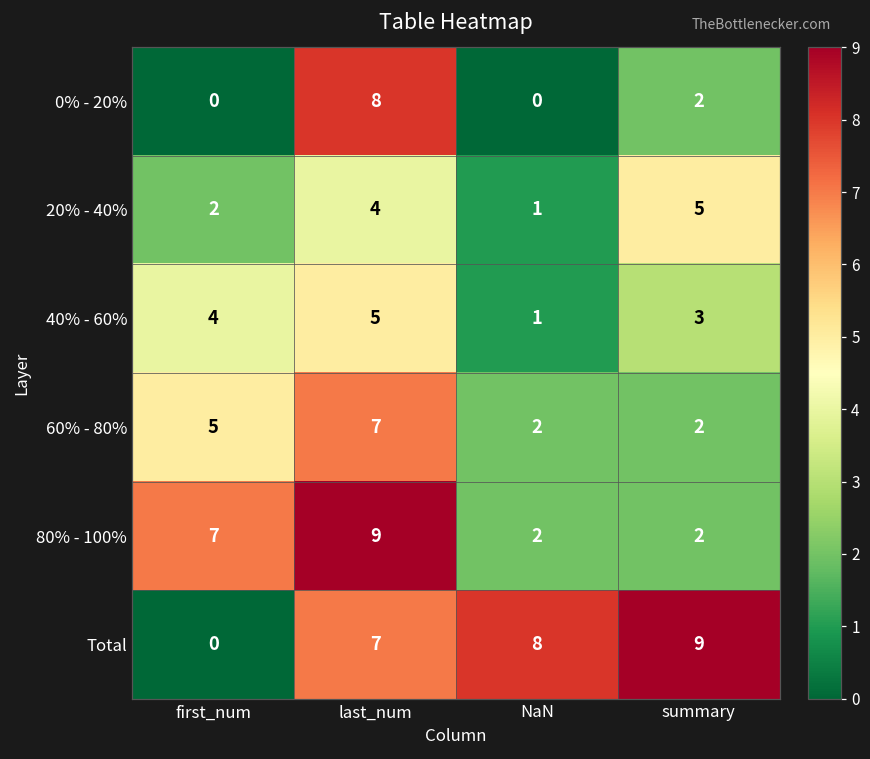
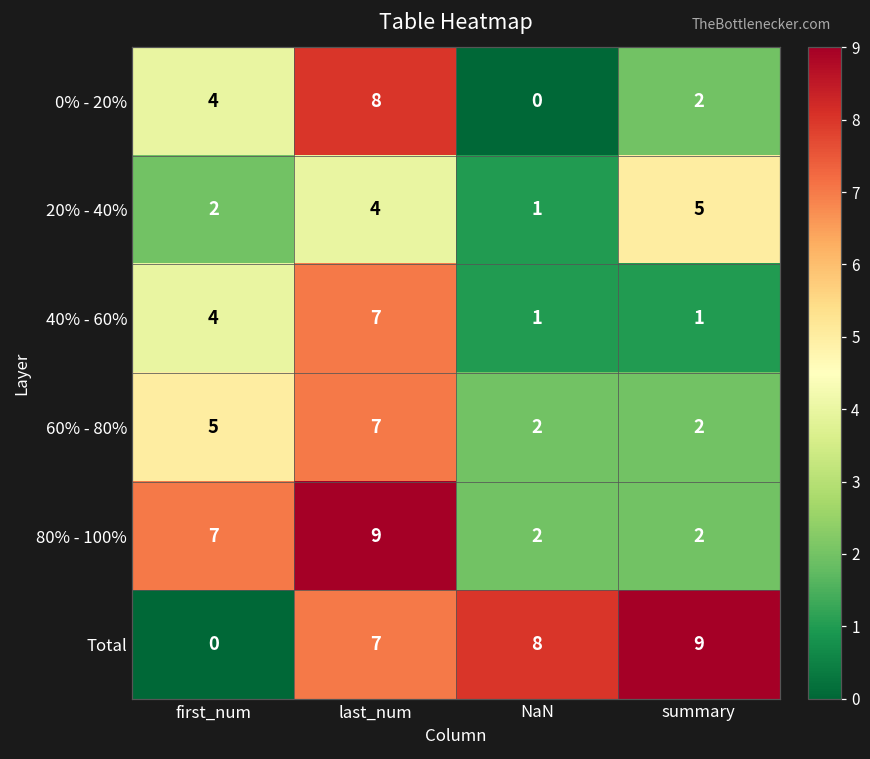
0% - 20%, first_num: 0 -> 4
40% - 60%, last_num: 5 -> 7
40% - 60%, summary: 3 -> 1
